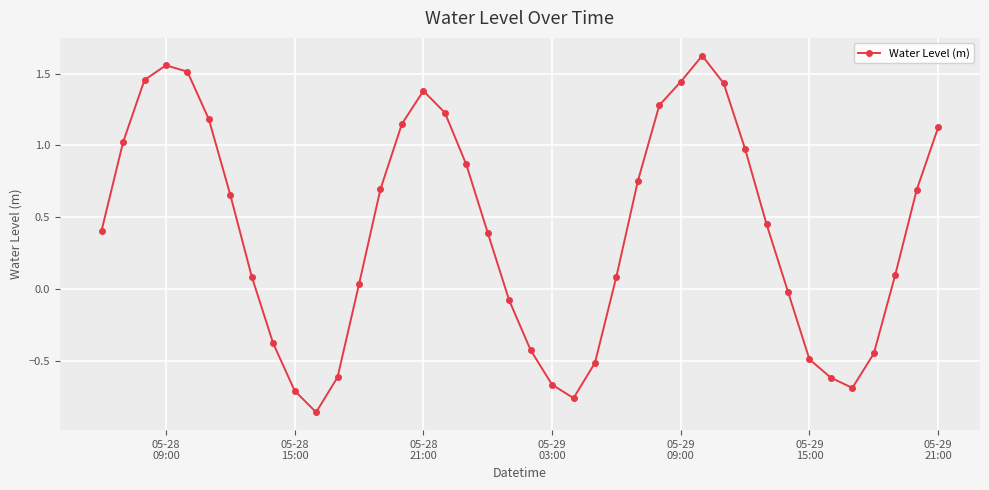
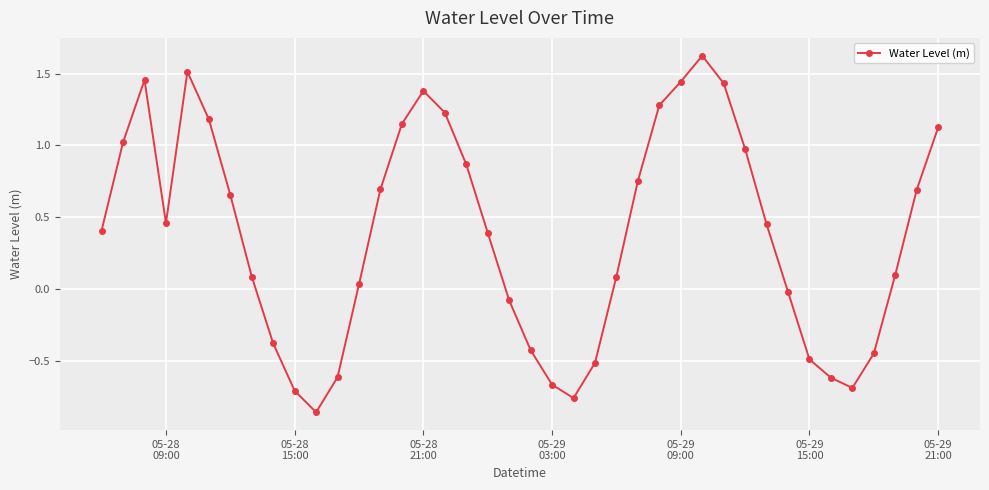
05-28 09:00: 1.56 -> 0.46
